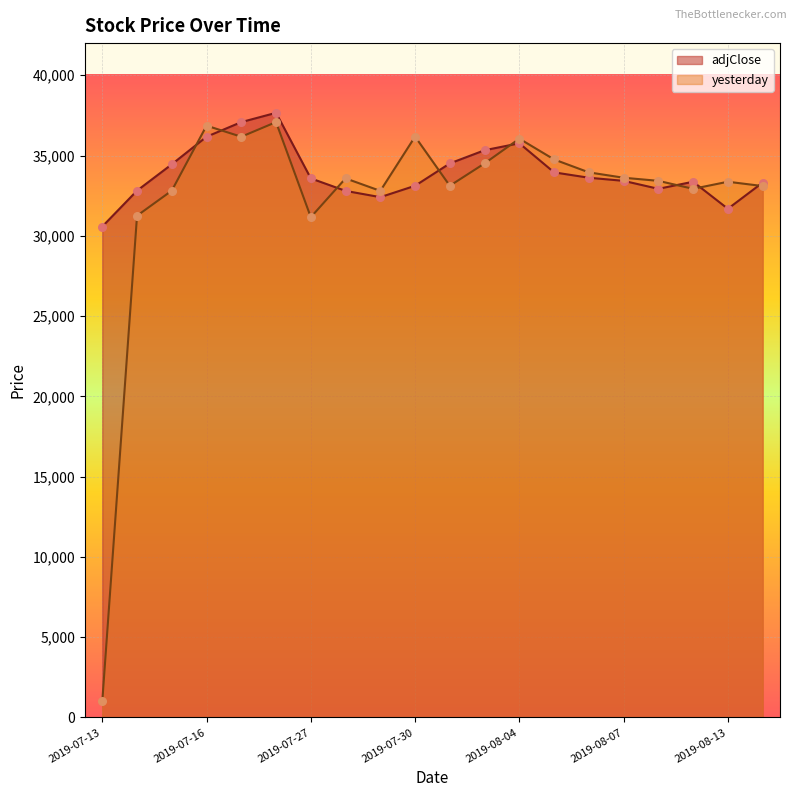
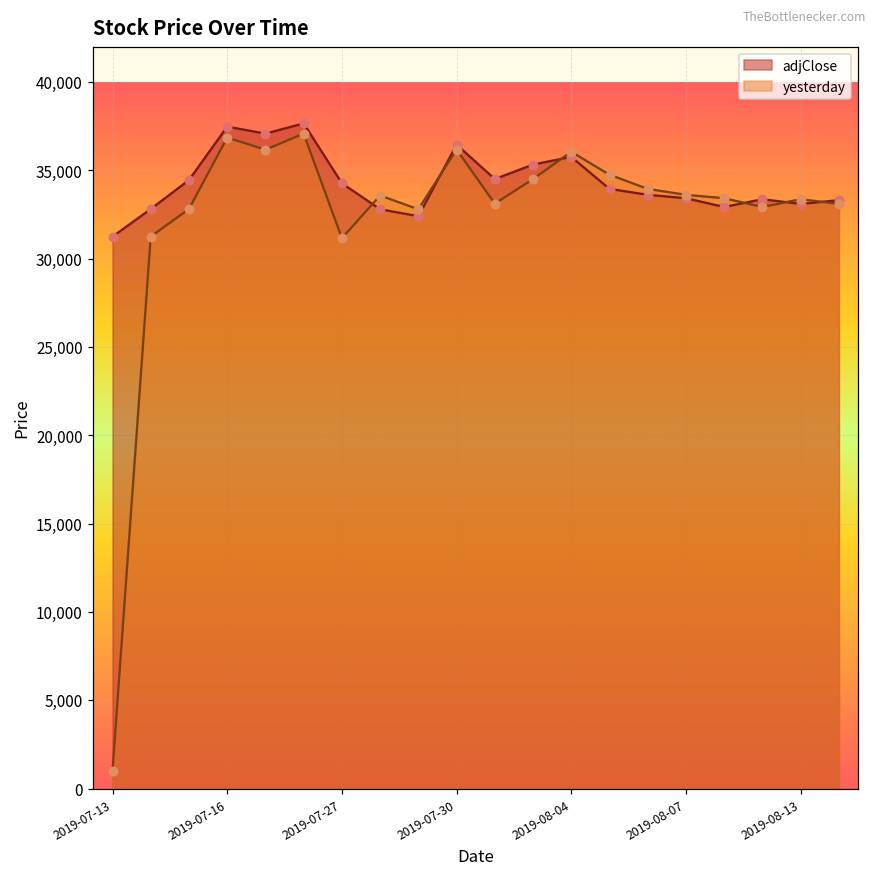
adjClose, 2019-07-13: 30,600 -> 31,300
adjClose, 2019-07-16: 36,200 -> 37,500
adjClose, 2019-07-27: 33,600 -> 34,300
adjClose, 2019-07-30: 33,100 -> 36,500
adjClose, 2019-08-13: 31,700 -> 33,100
